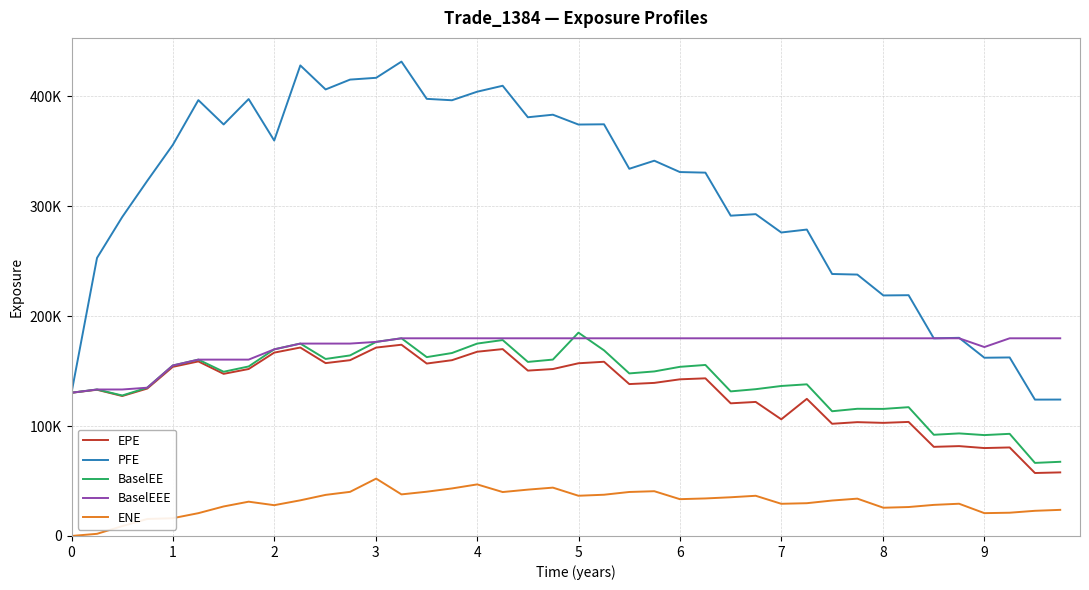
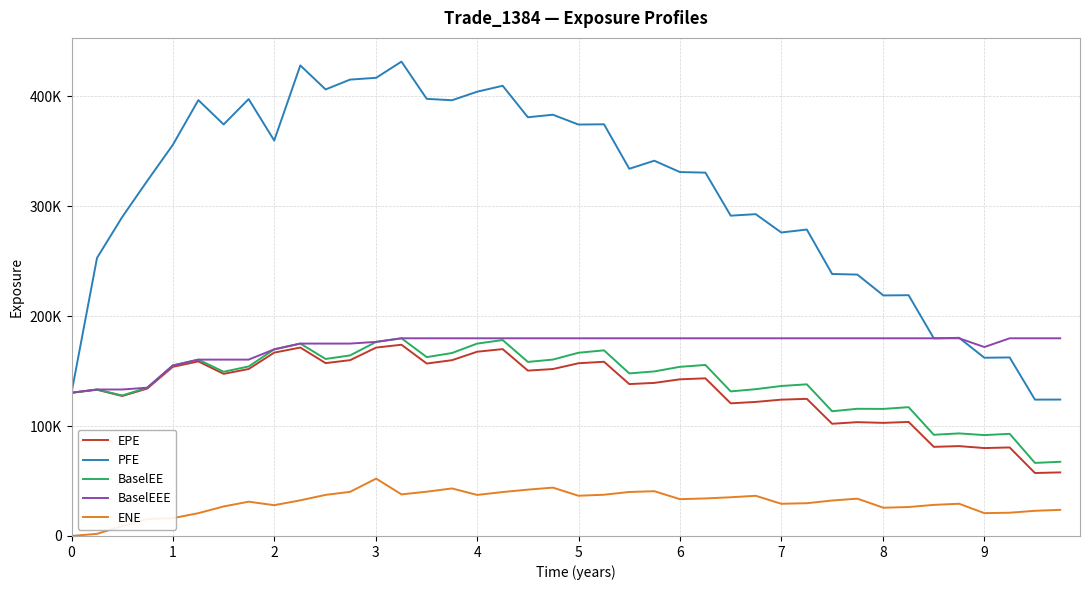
ENE, 4: 47000 -> 37000
BaselEE, 5: 185000 -> 167000
EPE, 7: 106000 -> 124000
